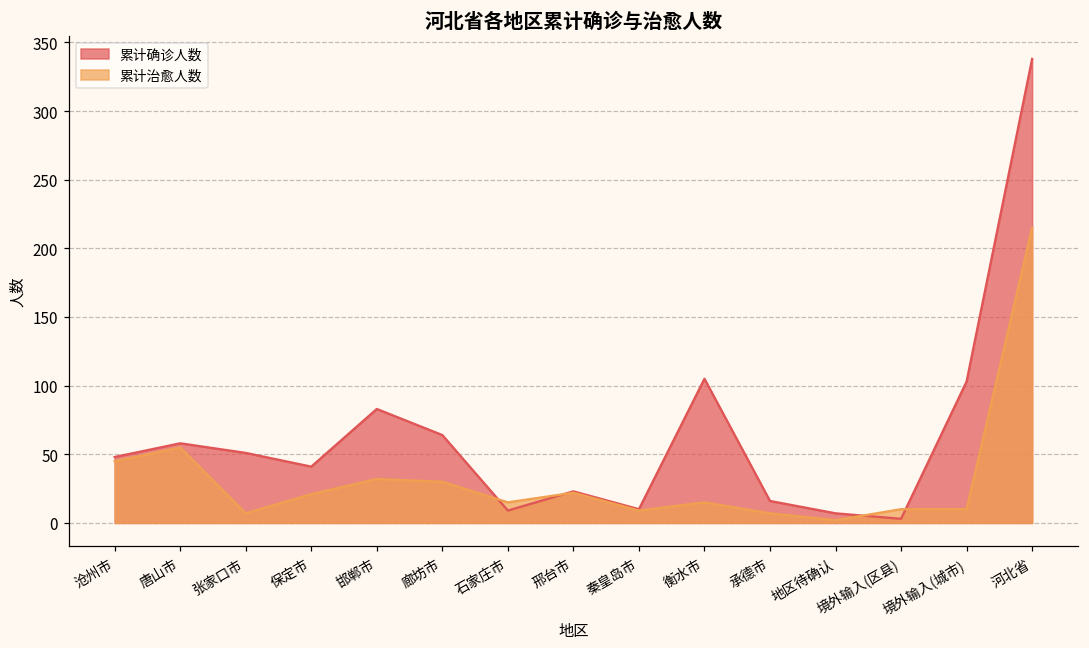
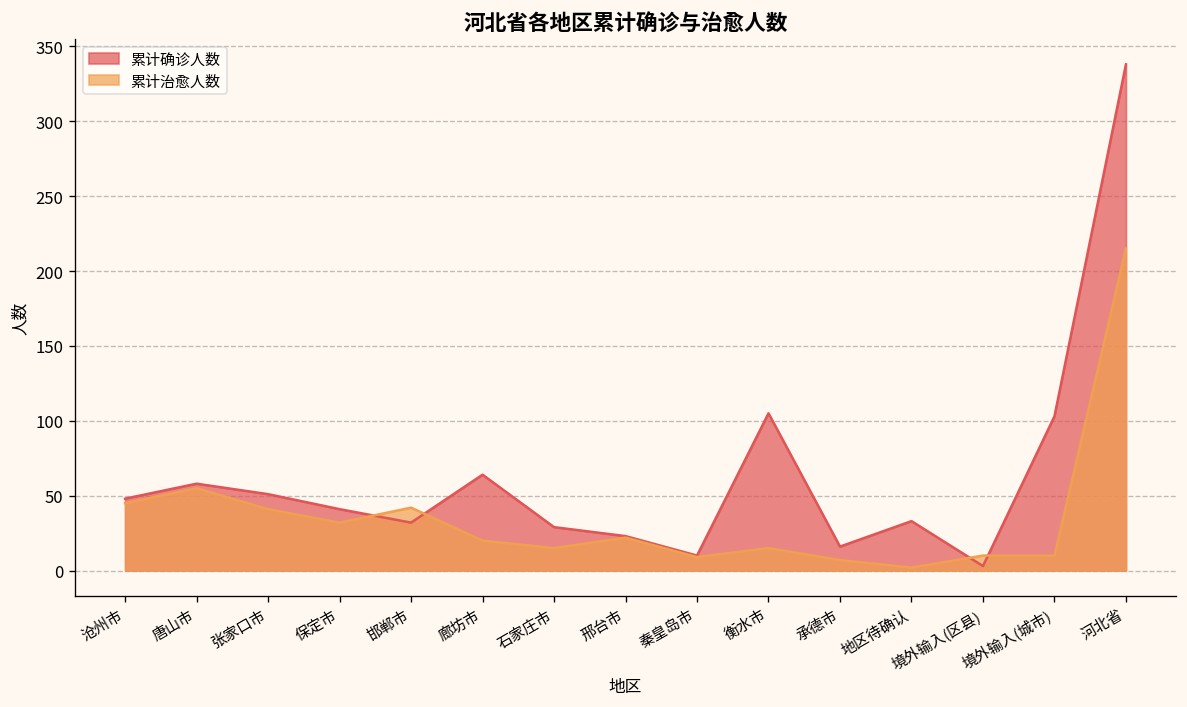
累计治愈人数, 张家口市: 7 -> 41
累计治愈人数, 保定市: 21 -> 32
累计确诊人数, 邯郸市: 83 -> 32
累计治愈人数, 邯郸市: 32 -> 42
累计治愈人数, 廊坊市: 30 -> 20
累计确诊人数, 石家庄市: 9 -> 29
累计确诊人数, 地区待确认: 7 -> 33
